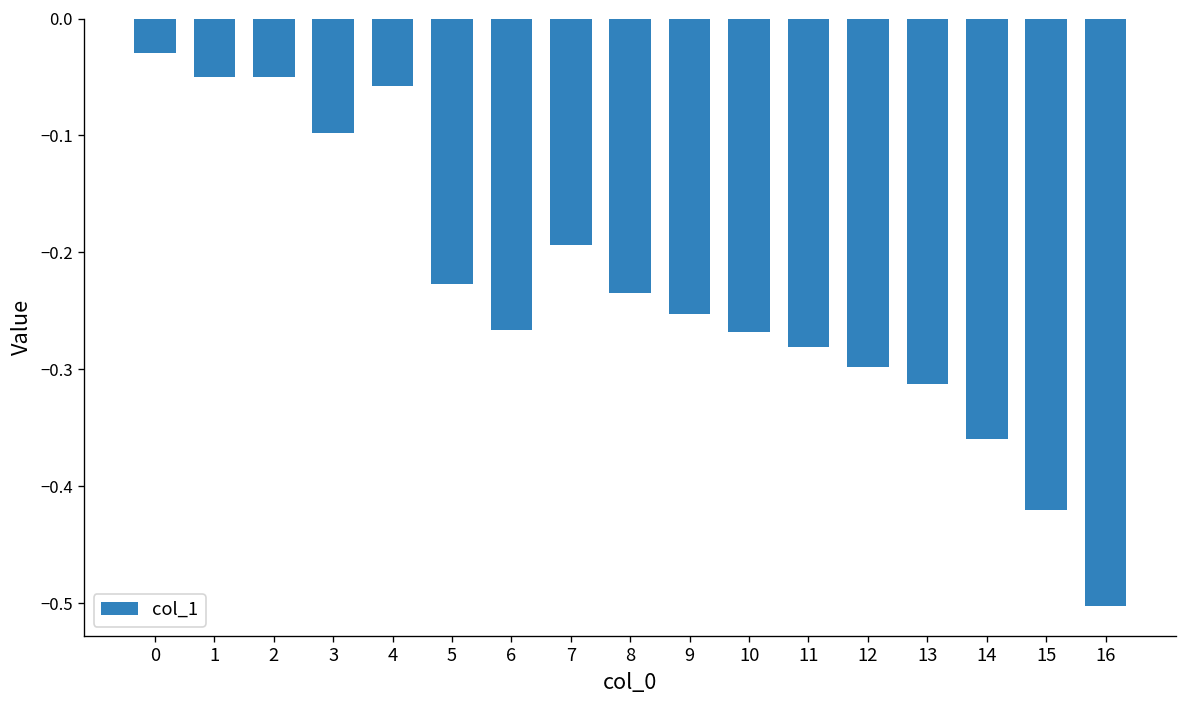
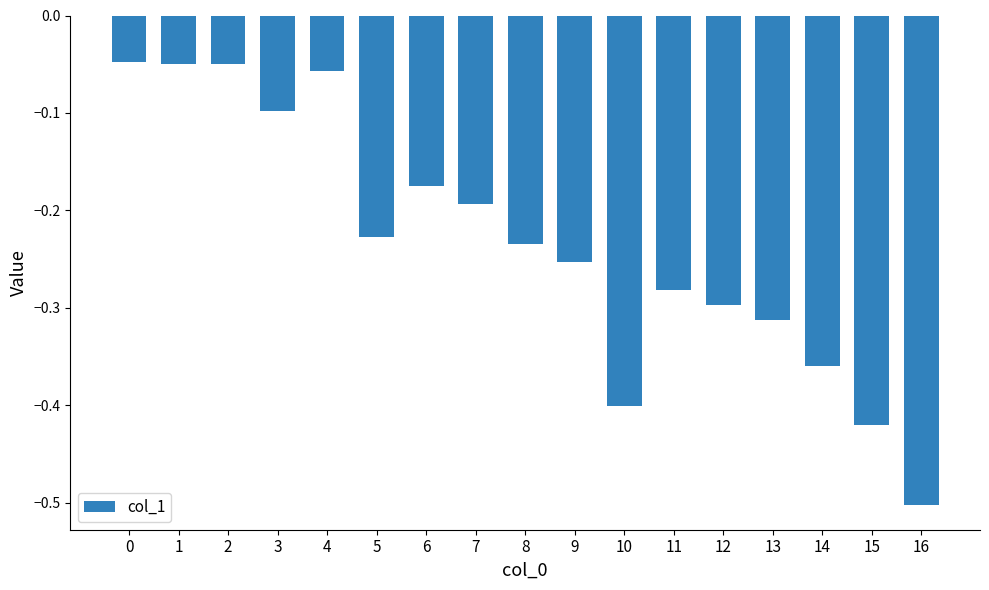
0: -0.03 -> -0.05
6: -0.27 -> -0.18
10: -0.27 -> -0.40
